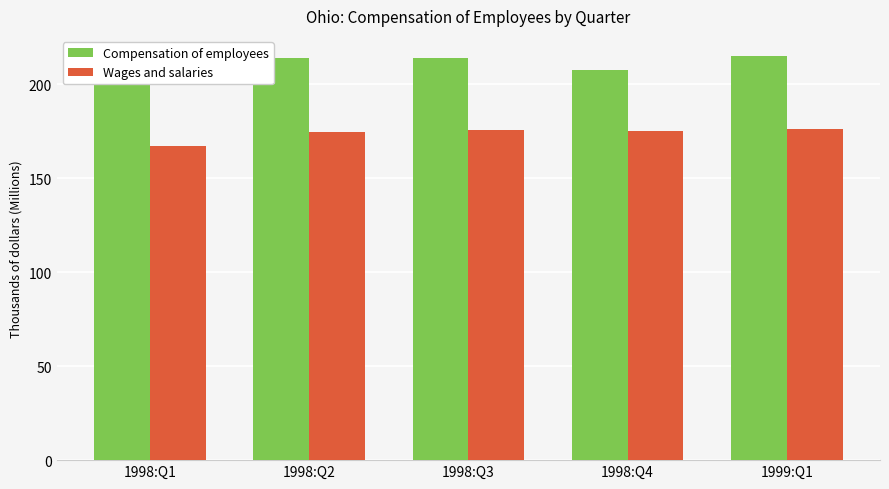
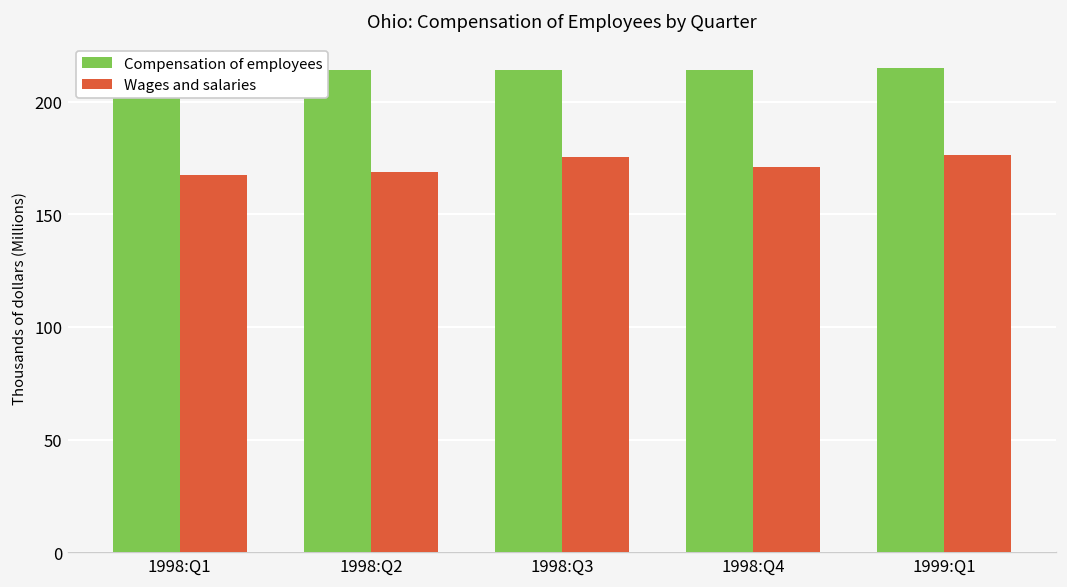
Wages and salaries, 1998:Q2: 175 -> 169
Compensation of employees, 1998:Q4: 208 -> 214
Wages and salaries, 1998:Q4: 175 -> 171
